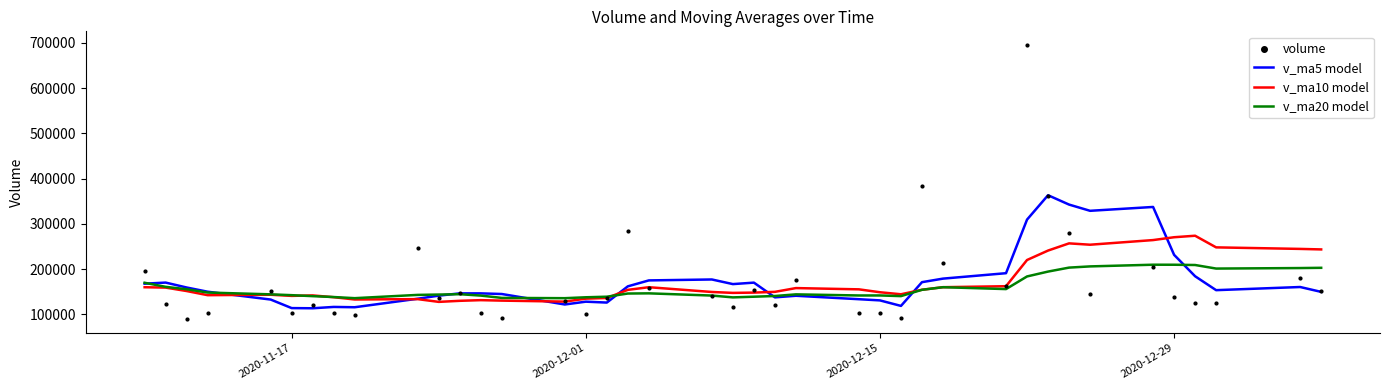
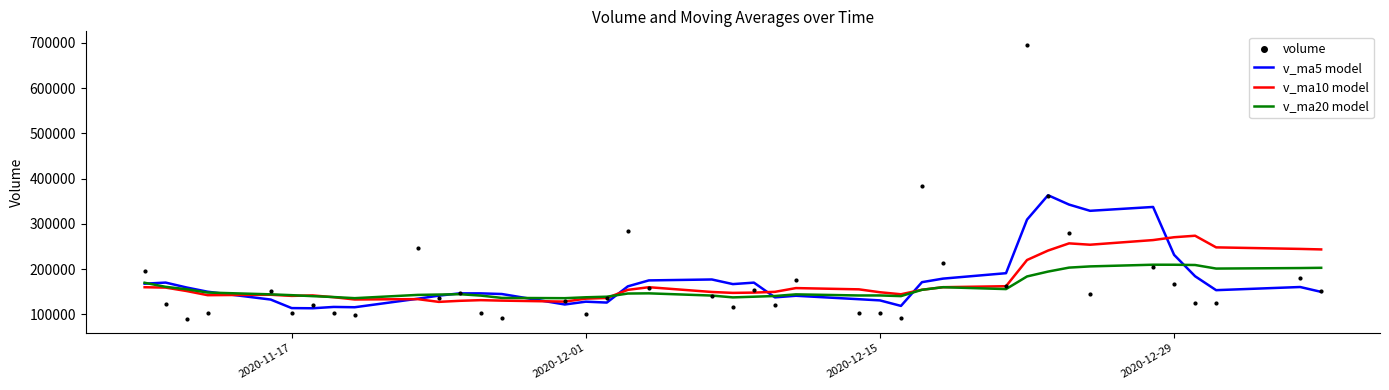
volume, 2020-12-29: 140000 -> 170000
